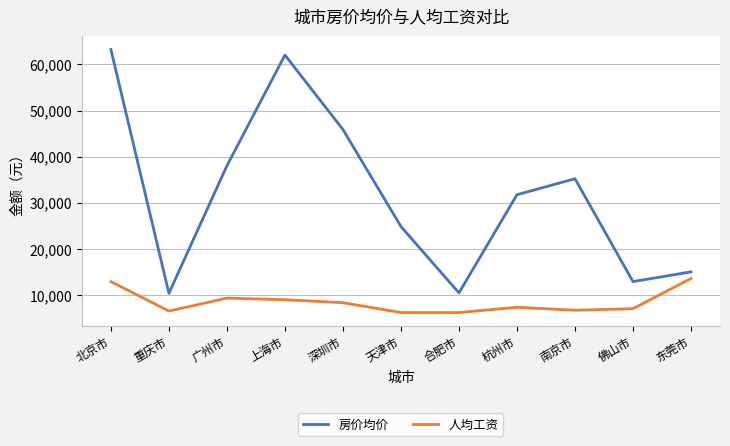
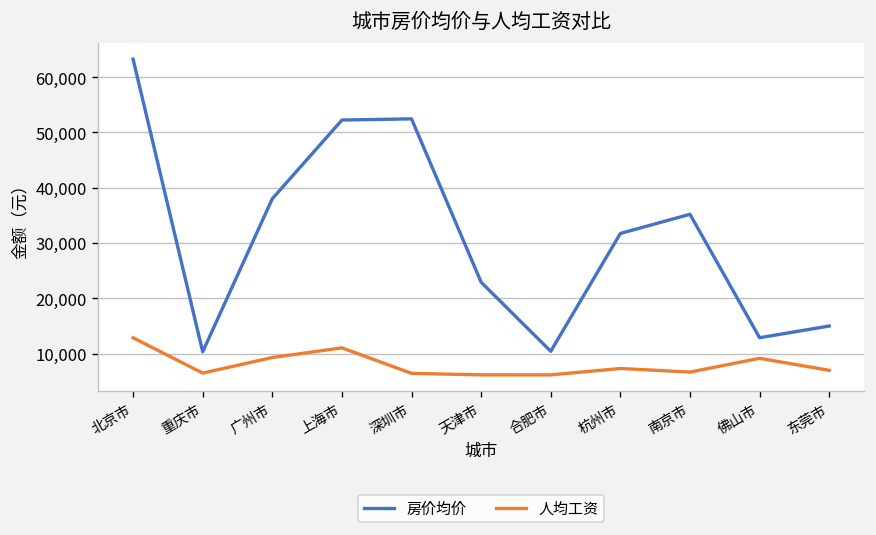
房价均价, 上海市: 62,000 -> 52,000
人均工资, 上海市: 9,000 -> 11,000
房价均价, 深圳市: 46,000 -> 52,000
人均工资, 深圳市: 8,000 -> 6,000
房价均价, 天津市: 25,000 -> 23,000
人均工资, 佛山市: 7,000 -> 9,000
人均工资, 东莞市: 14,000 -> 7,000
